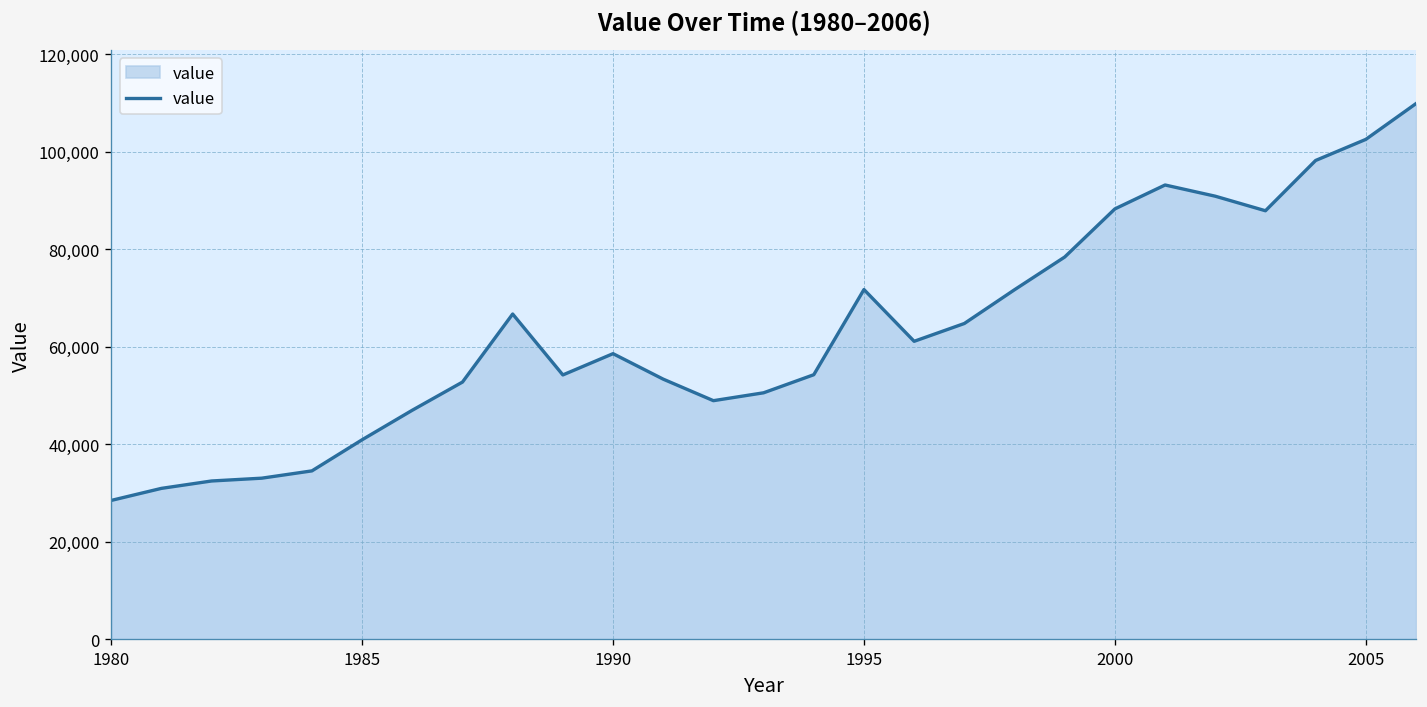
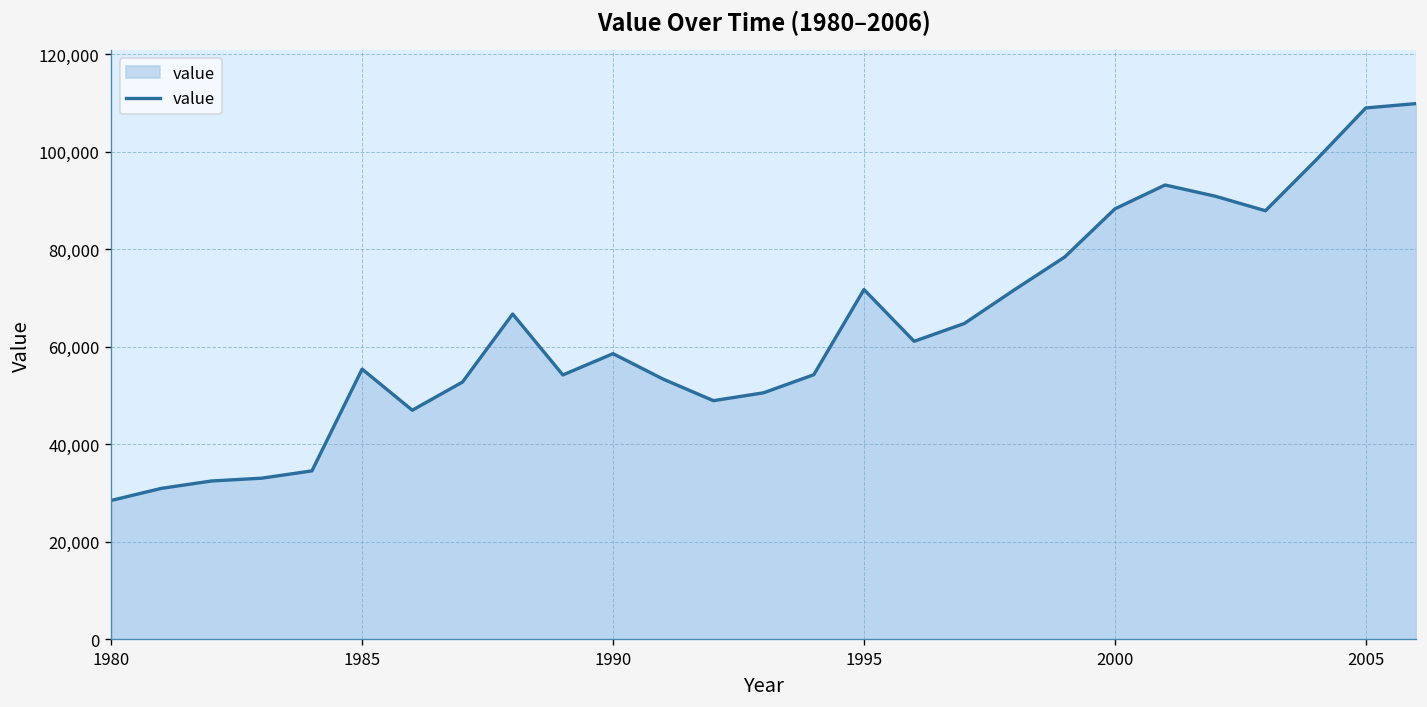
1985: 41,000 -> 55,000
2005: 103,000 -> 109,000
